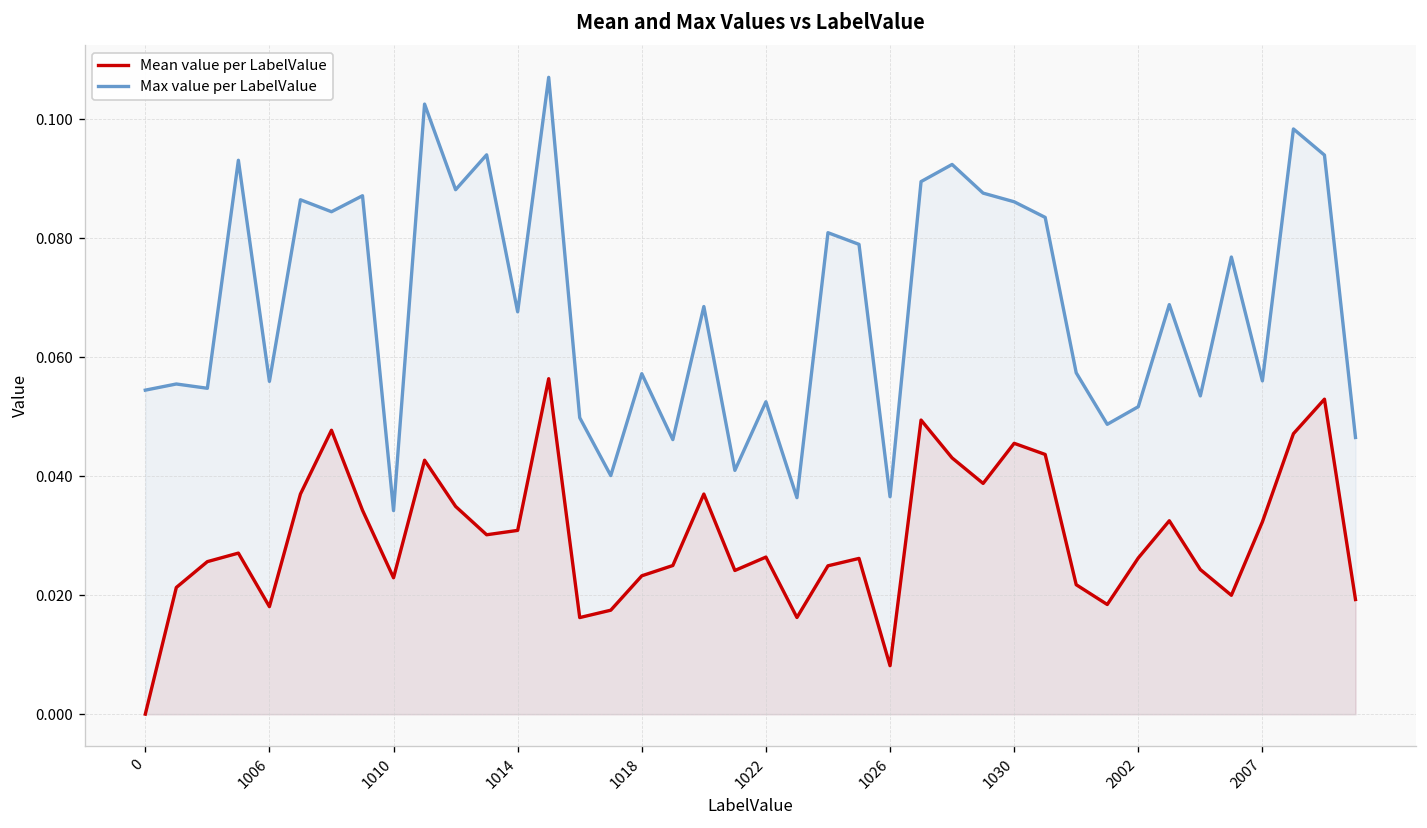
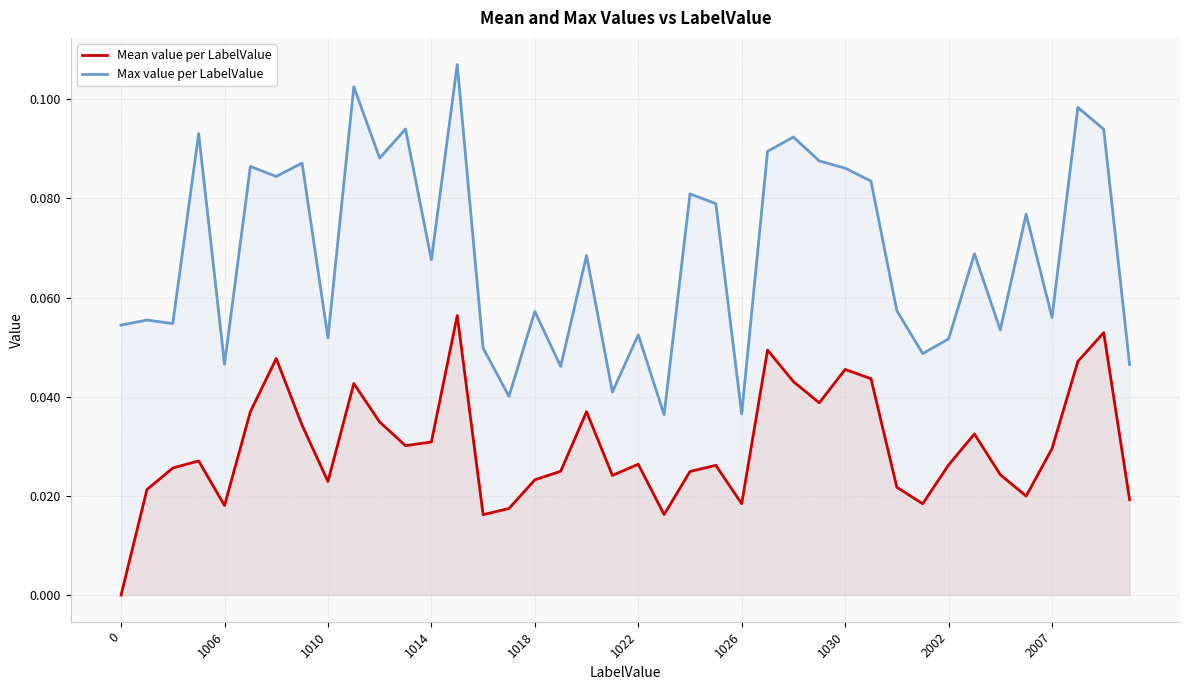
Max value per LabelValue, 1006: 0.056 -> 0.047
Max value per LabelValue, 1010: 0.034 -> 0.052
Mean value per LabelValue, 1026: 0.008 -> 0.018
Mean value per LabelValue, 2007: 0.032 -> 0.030
